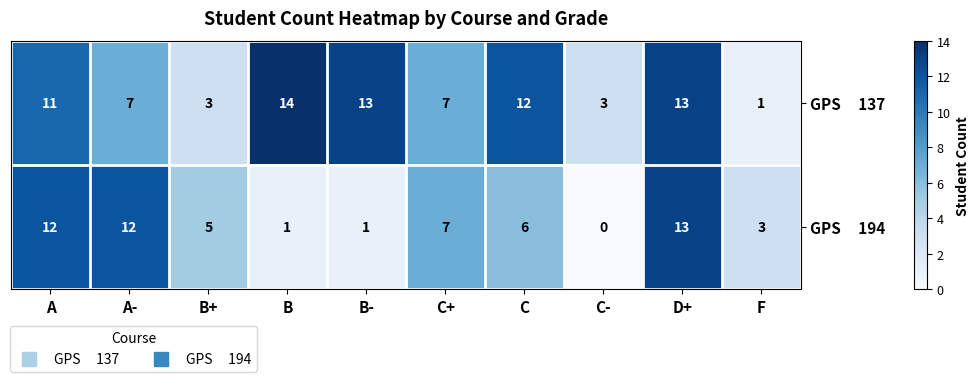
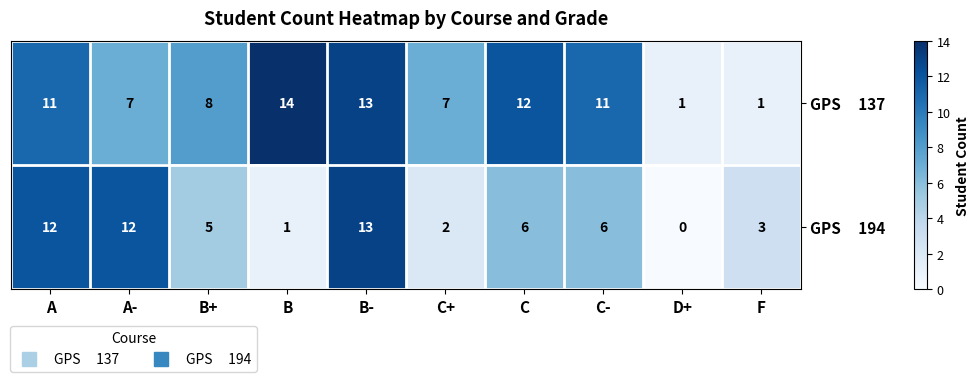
GPS 137, B+: 3 -> 8
GPS 137, C-: 3 -> 11
GPS 137, D+: 13 -> 1
GPS 194, B-: 1 -> 13
GPS 194, C+: 7 -> 2
GPS 194, C-: 0 -> 6
GPS 194, D+: 13 -> 0
